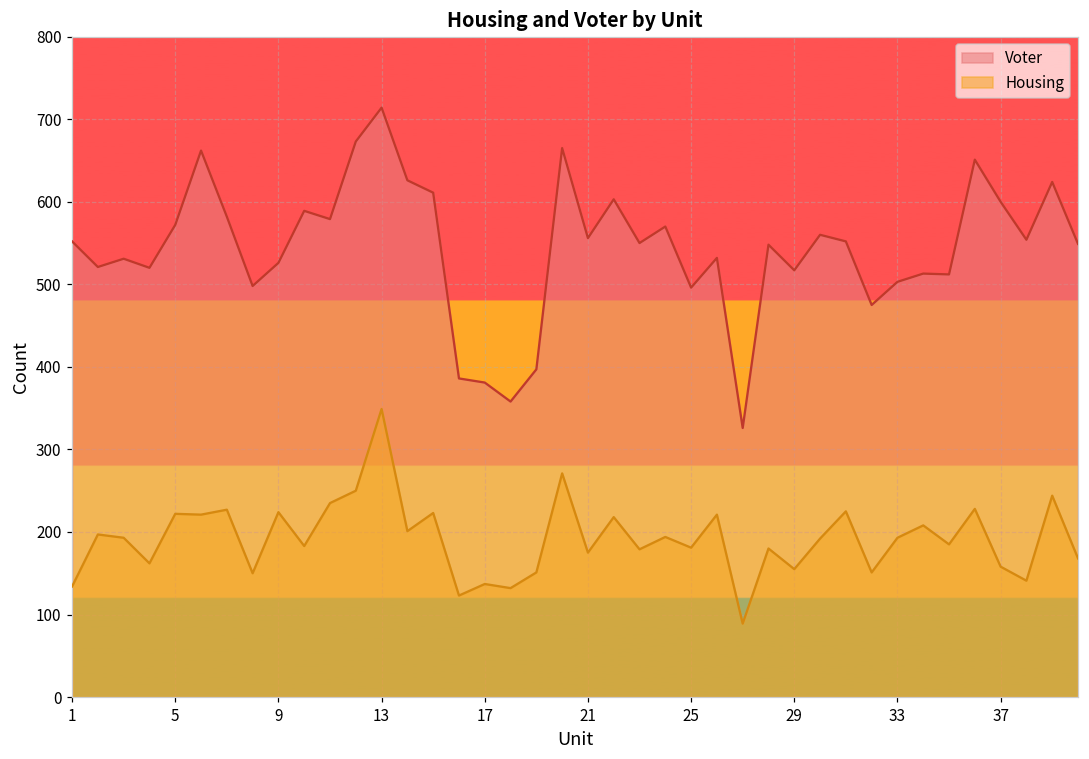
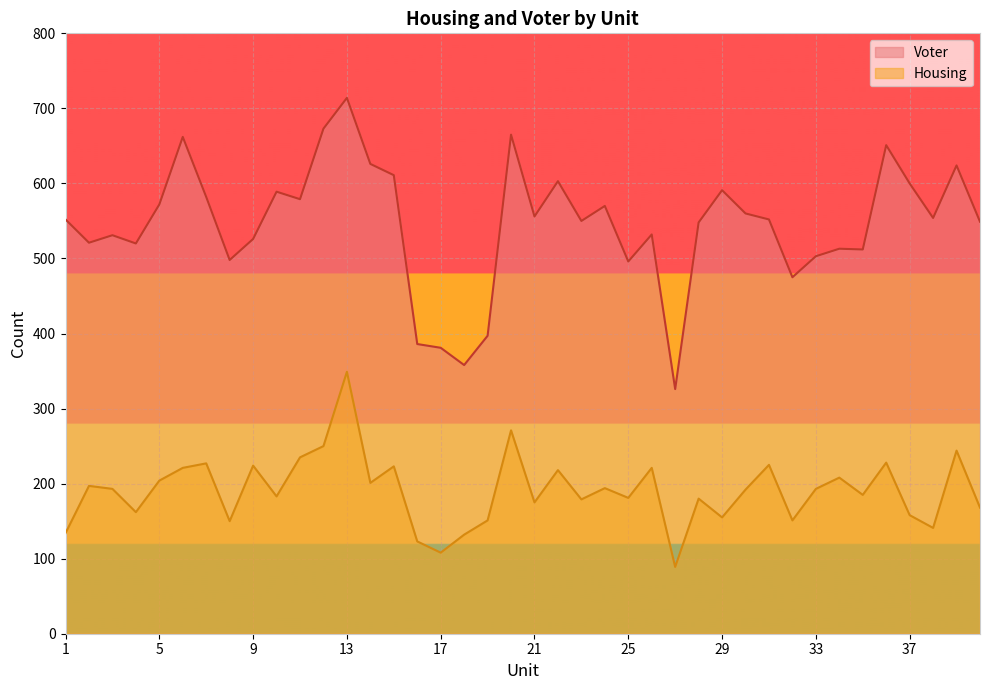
Housing, 5: 220 -> 200
Housing, 17: 140 -> 110
Voter, 29: 520 -> 590
